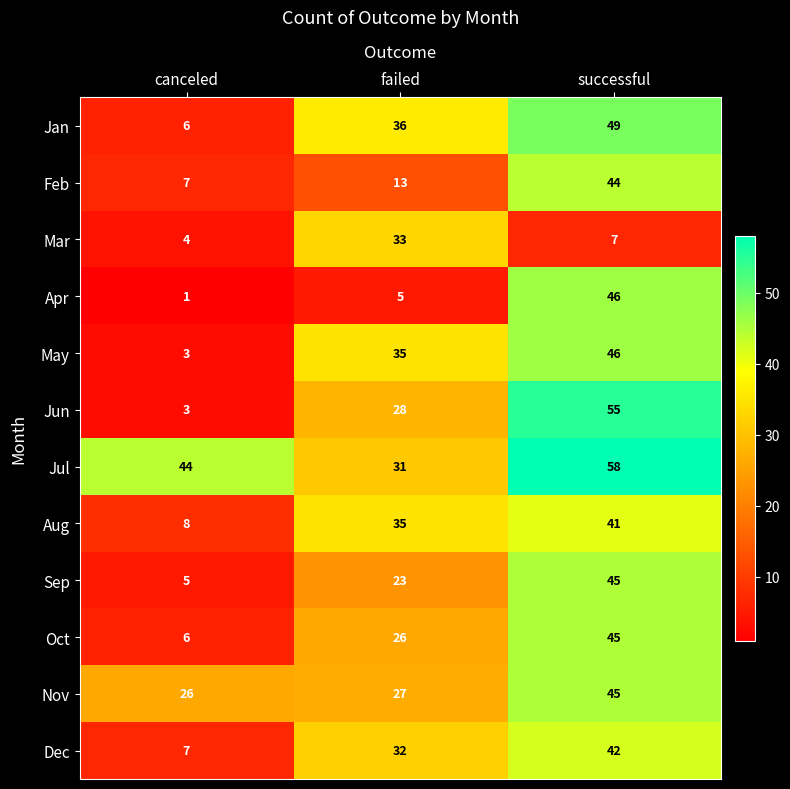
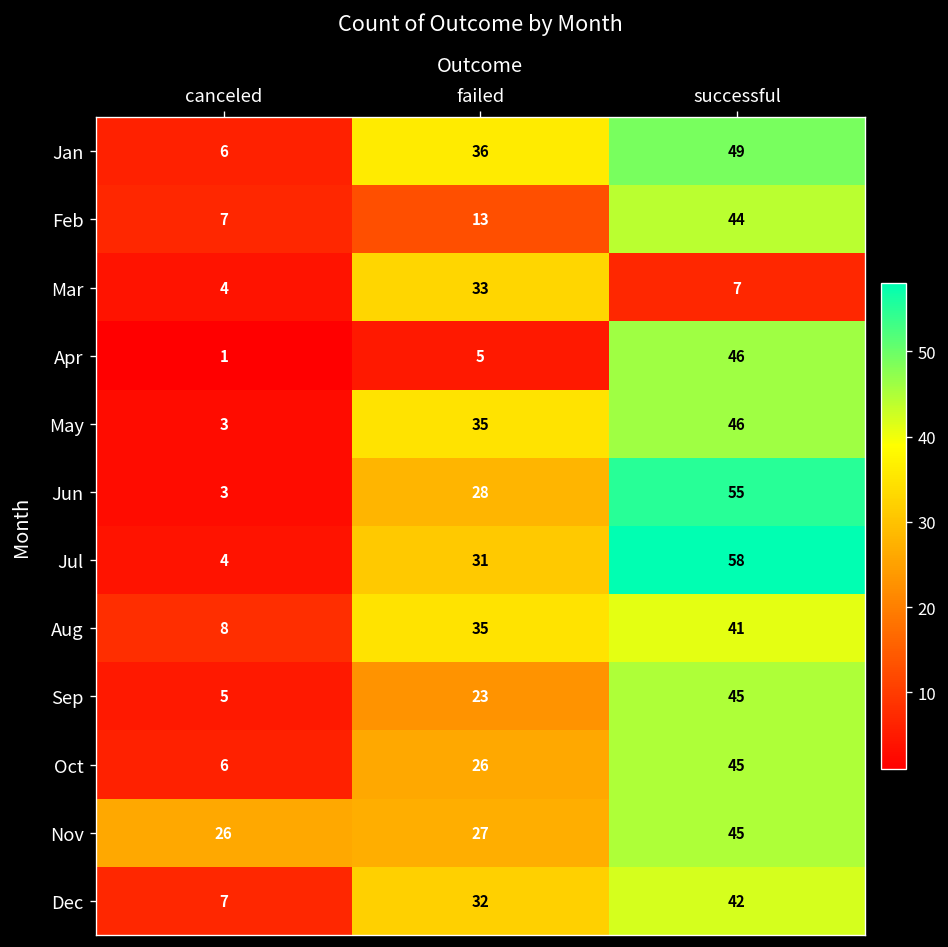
Jul, canceled: 44 -> 4
